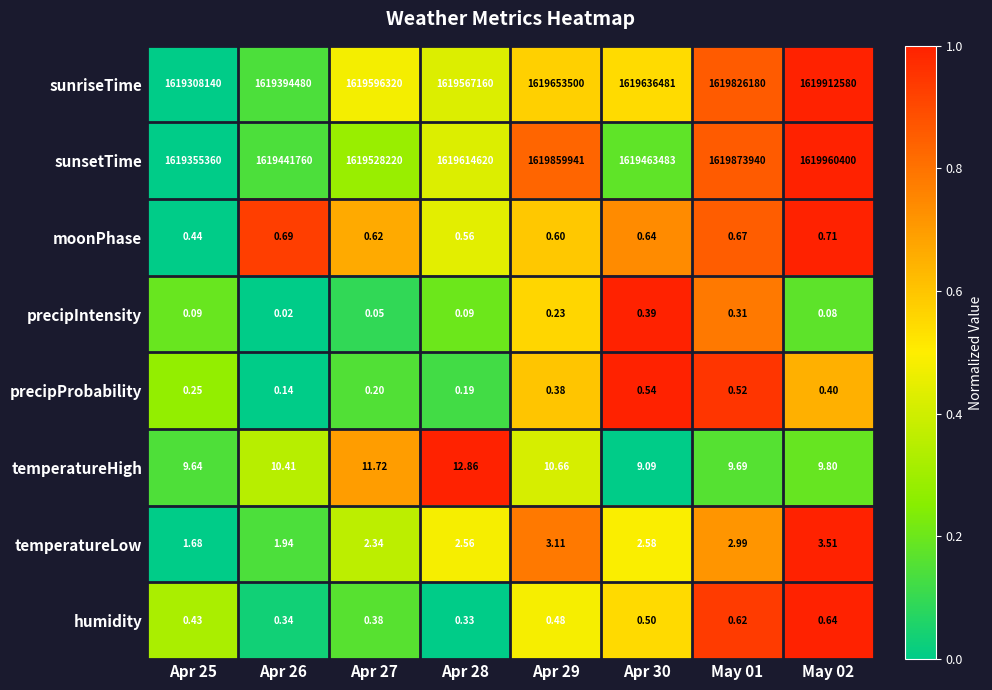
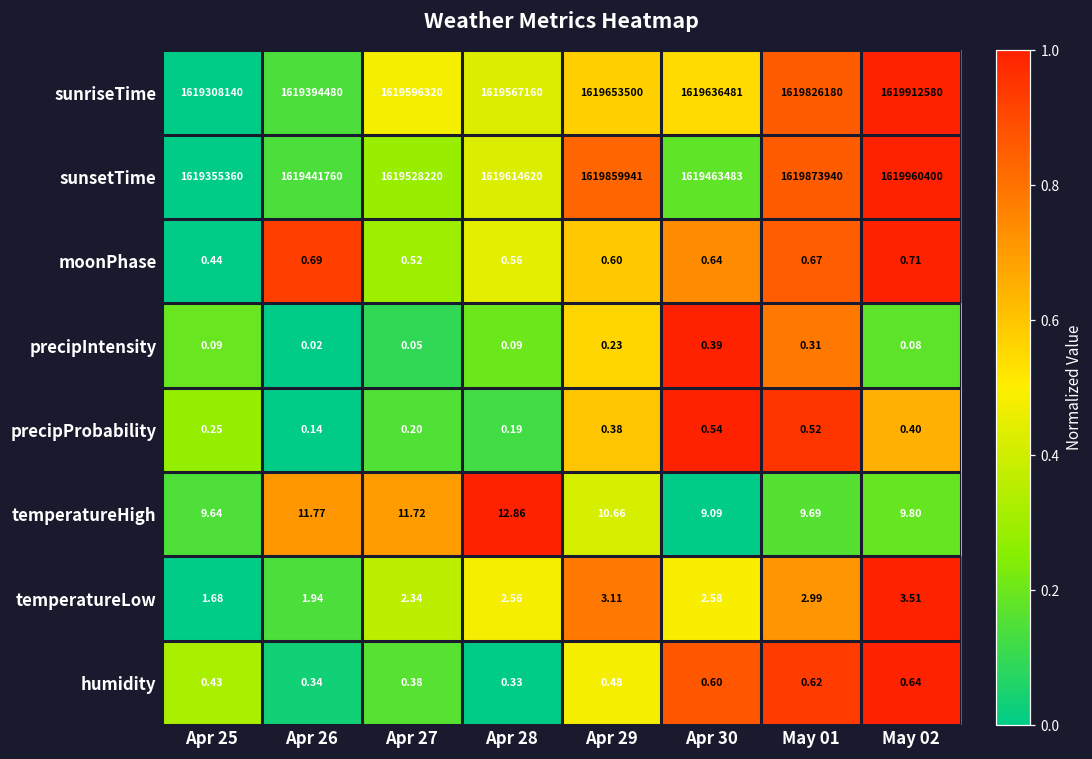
moonPhase, Apr 27: 0.62 -> 0.52
temperatureHigh, Apr 26: 10.41 -> 11.77
humidity, Apr 30: 0.50 -> 0.60
